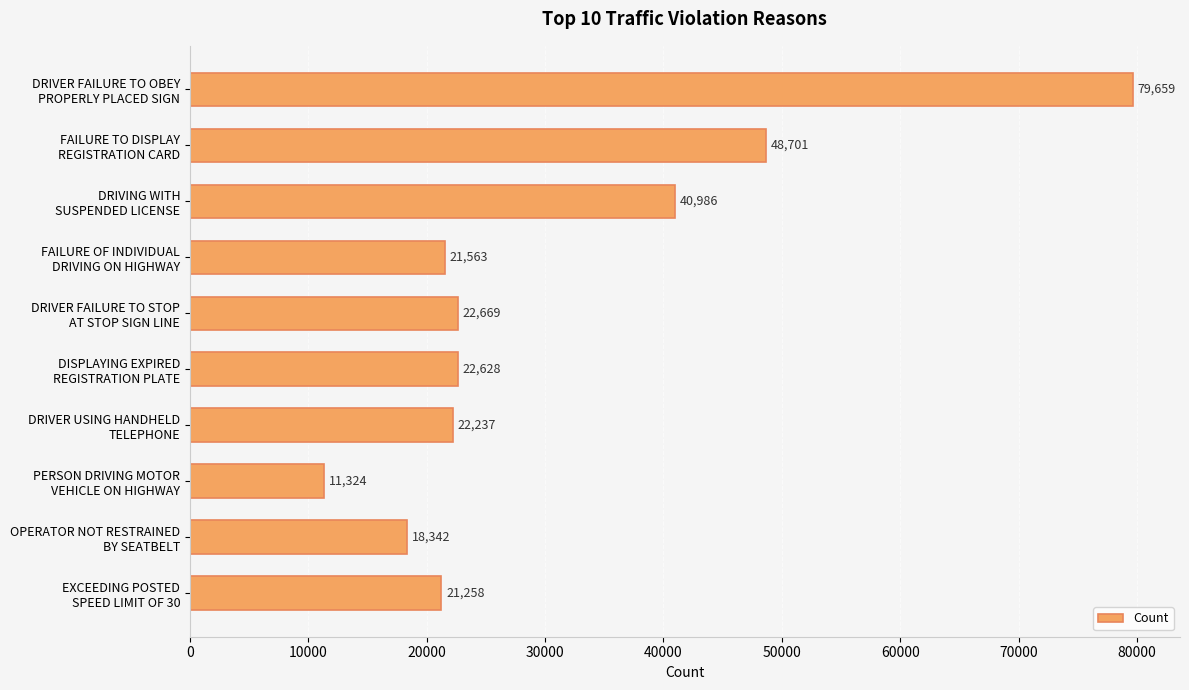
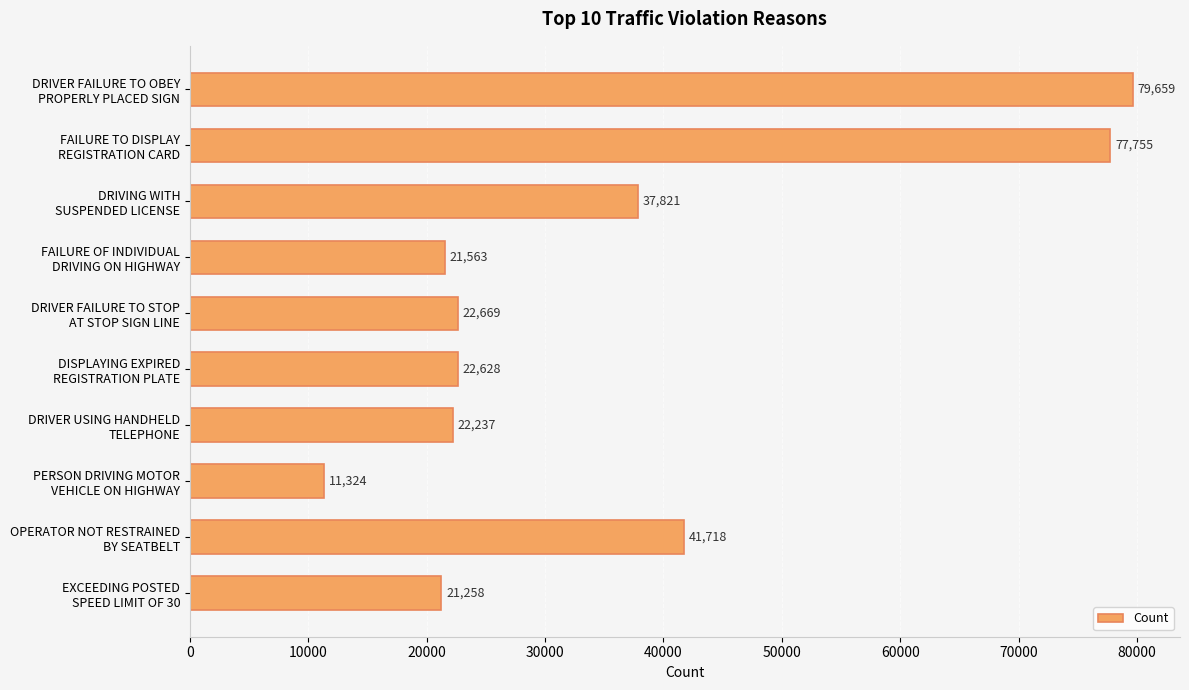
FAILURE TO DISPLAY REGISTRATION CARD: 48,701 -> 77,755
DRIVING WITH SUSPENDED LICENSE: 40,986 -> 37,821
OPERATOR NOT RESTRAINED BY SEATBELT: 18,342 -> 41,718
